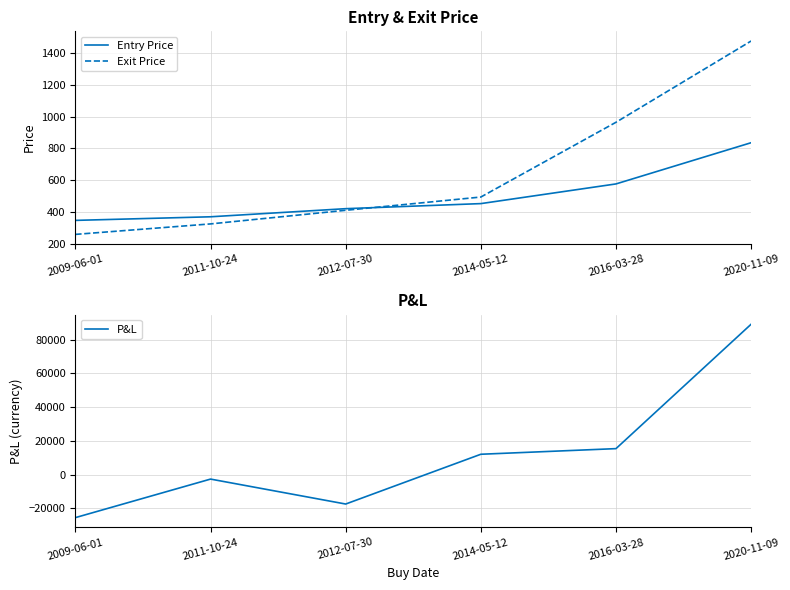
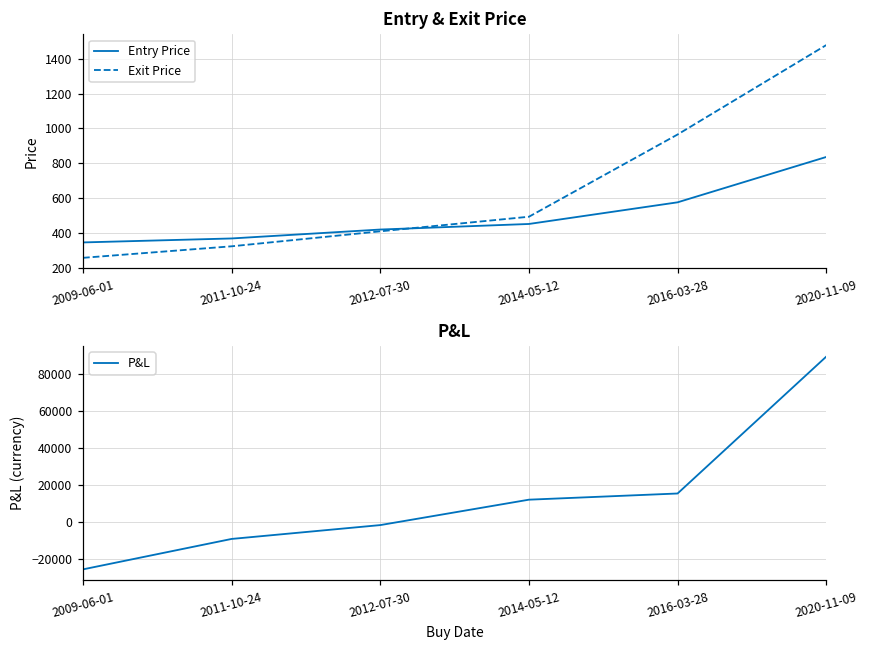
P&L, 2011-10-24: -3000 -> -9000
P&L, 2012-07-30: -17000 -> -2000
